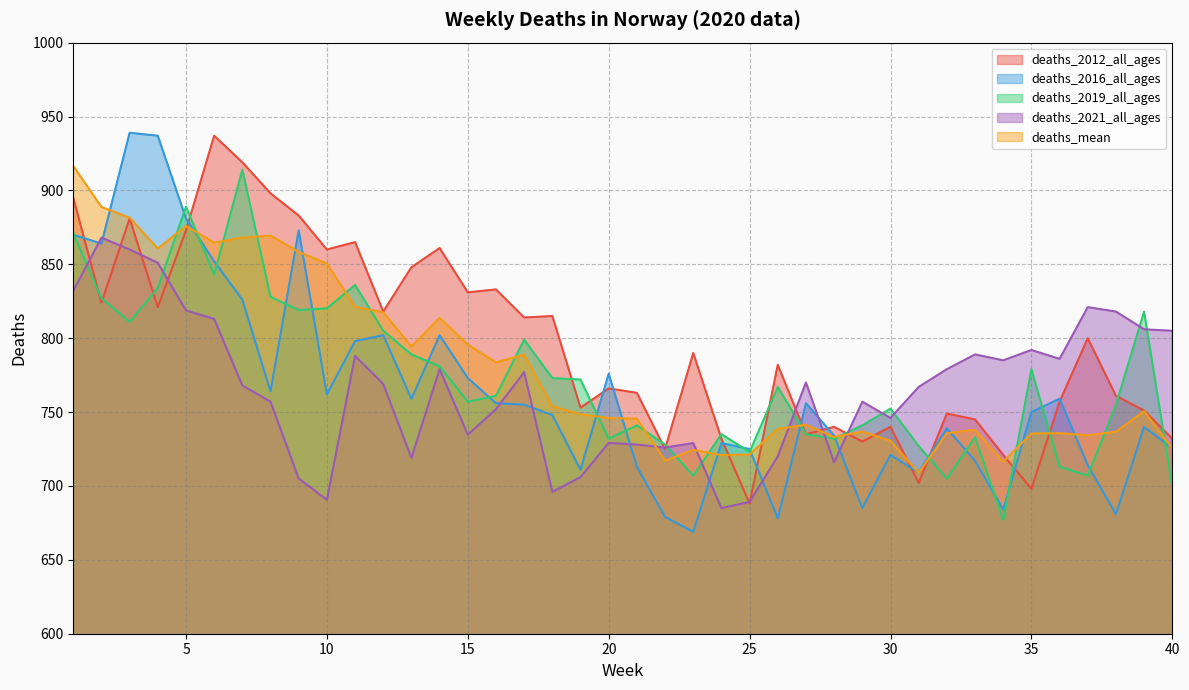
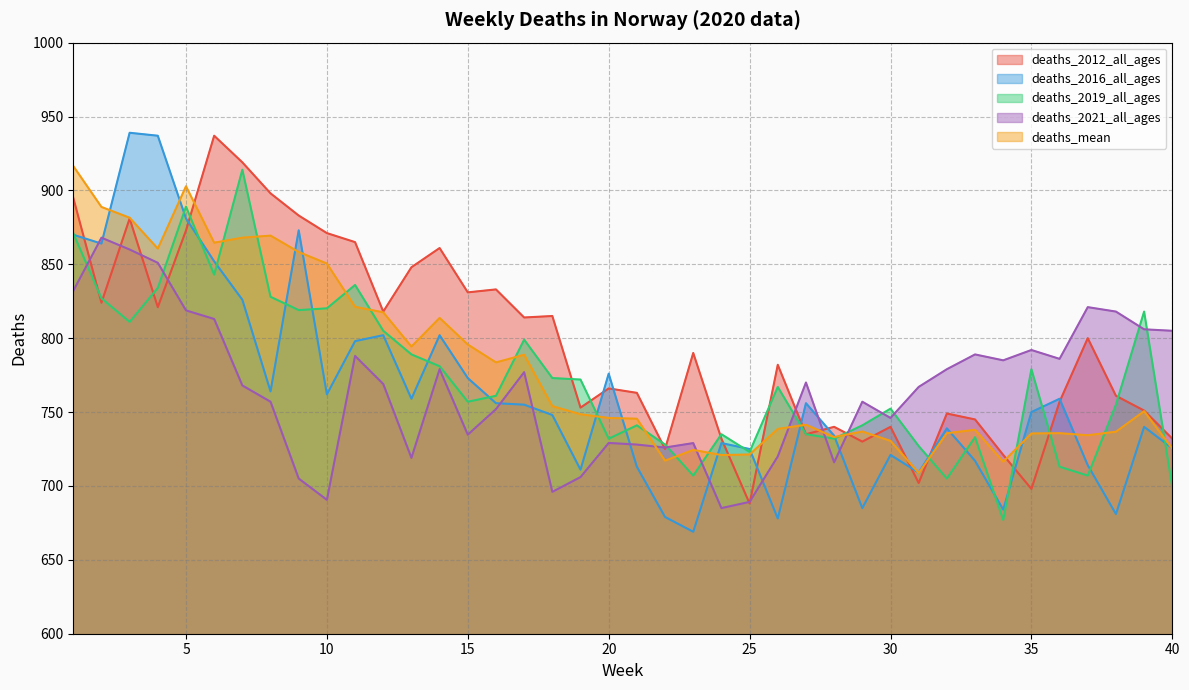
deaths_mean, 5: 876 -> 903
deaths_2012_all_ages, 10: 860 -> 871
